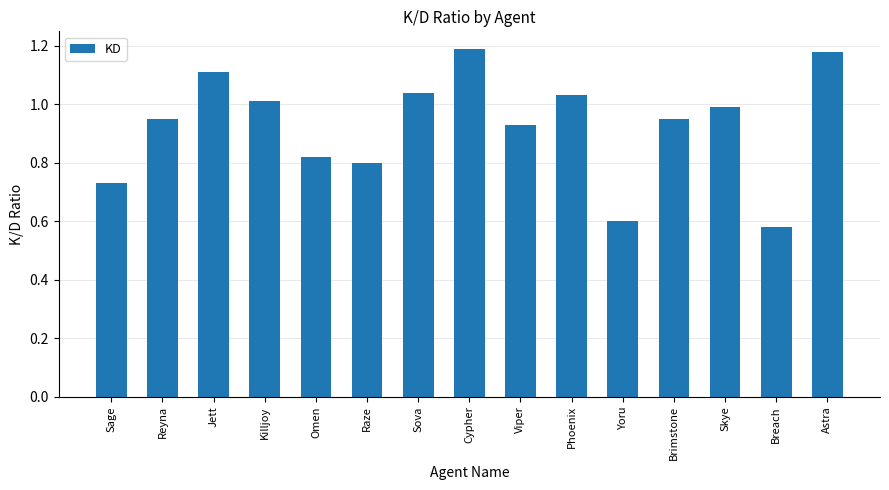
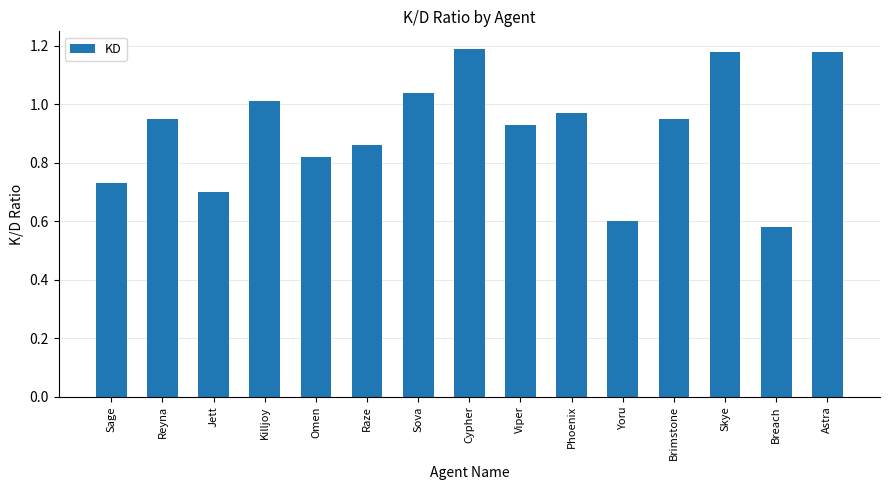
Jett: 1.11 -> 0.70
Raze: 0.80 -> 0.86
Phoenix: 1.03 -> 0.97
Skye: 0.99 -> 1.18
